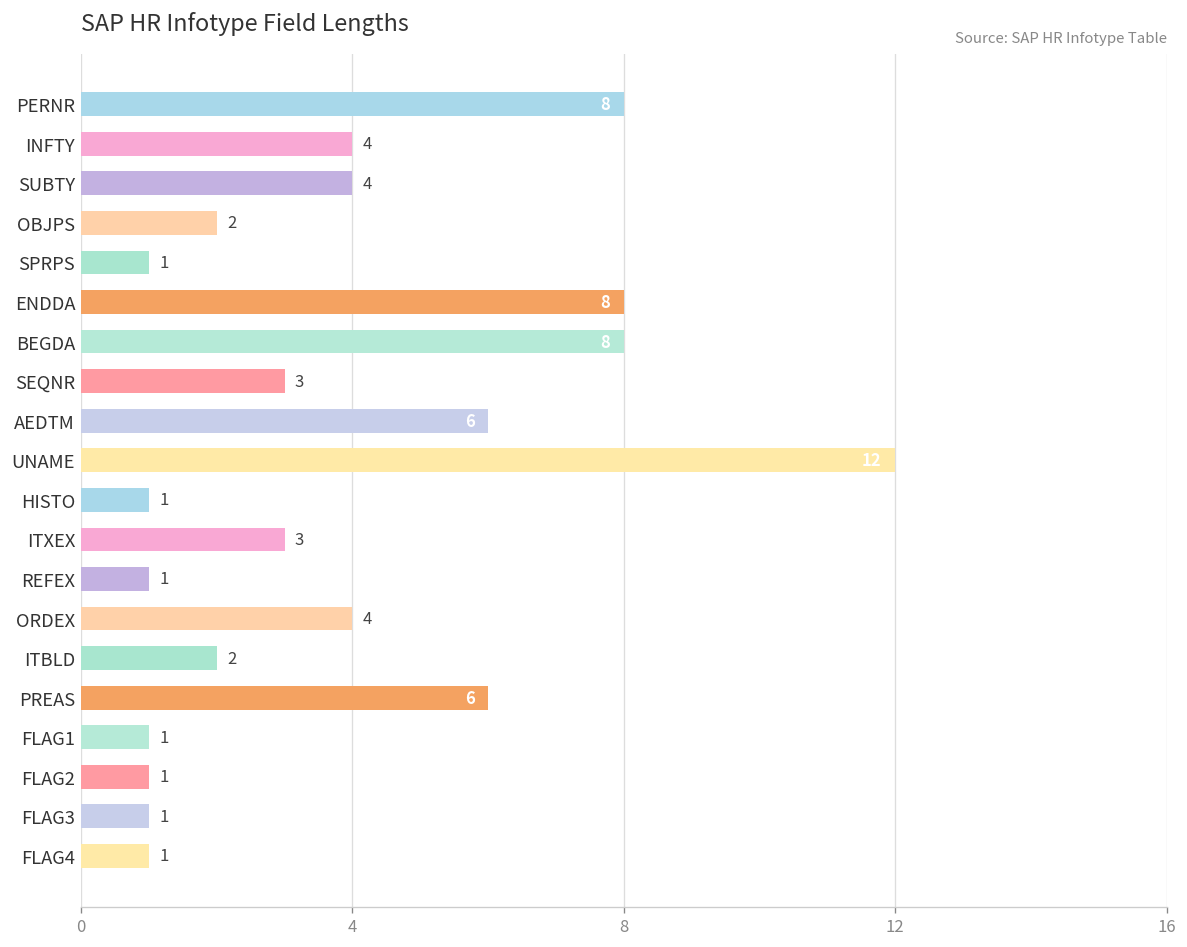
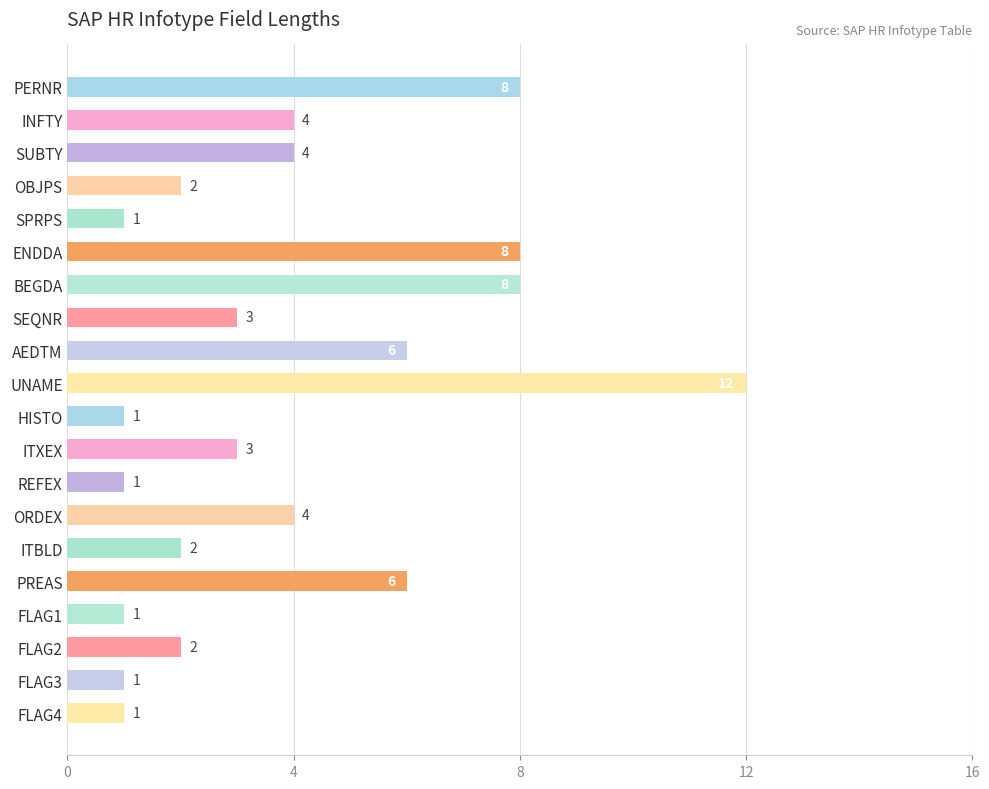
FLAG2: 1 -> 2
